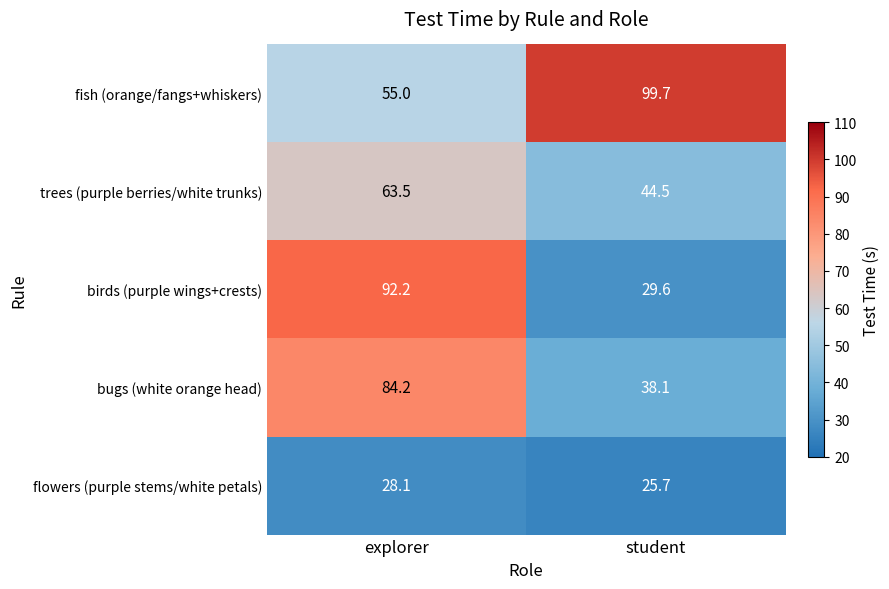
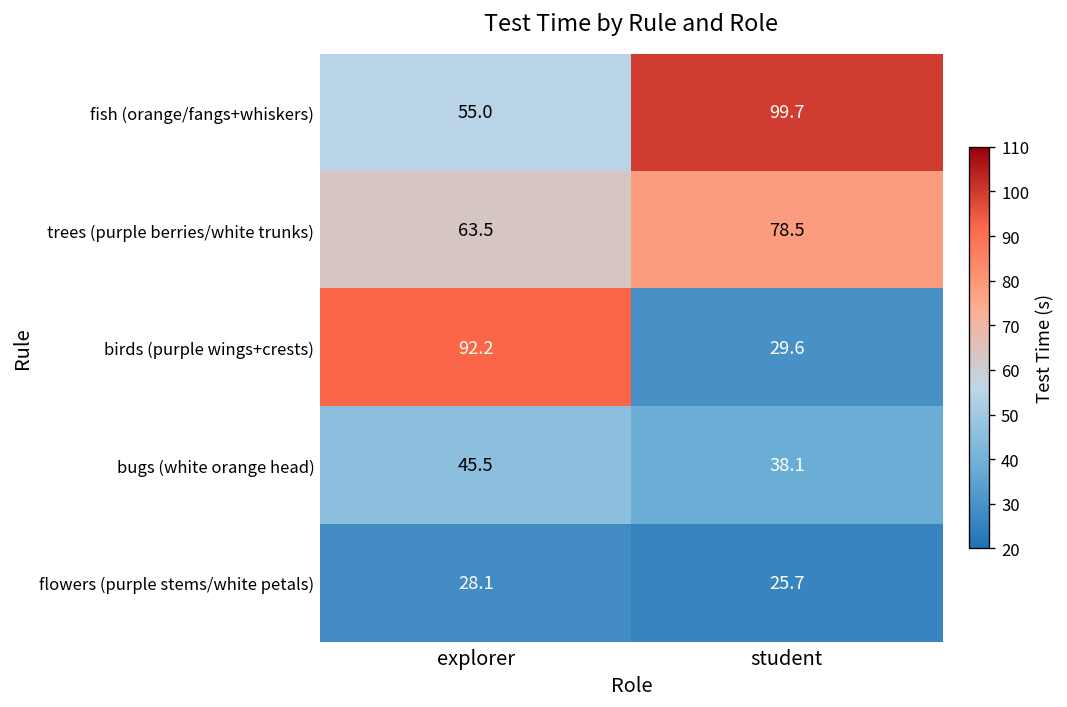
trees (purple berries/white trunks), student: 44.5 -> 78.5
bugs (white orange head), explorer: 84.2 -> 45.5
